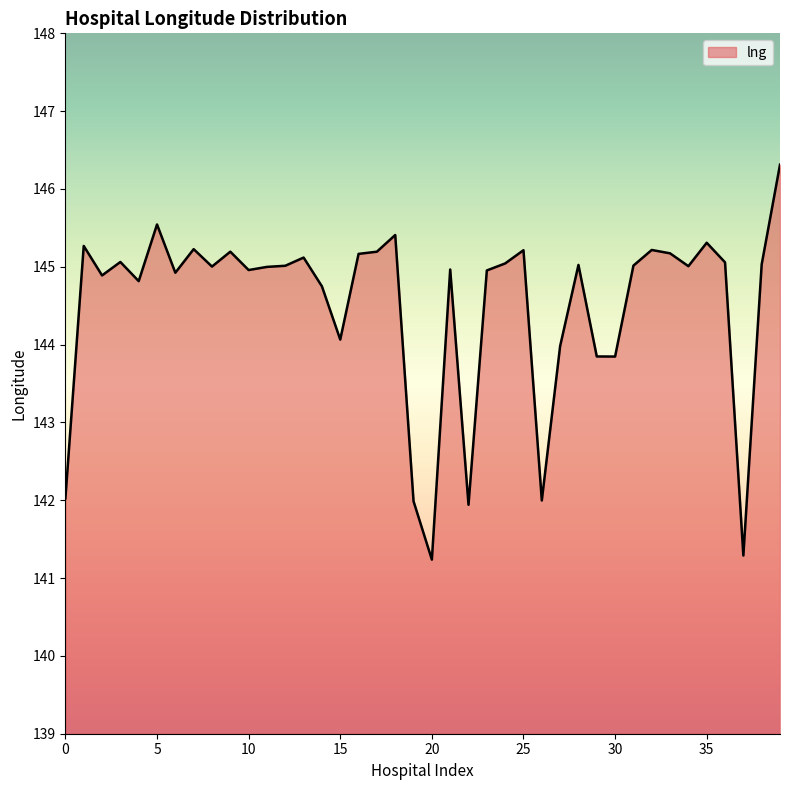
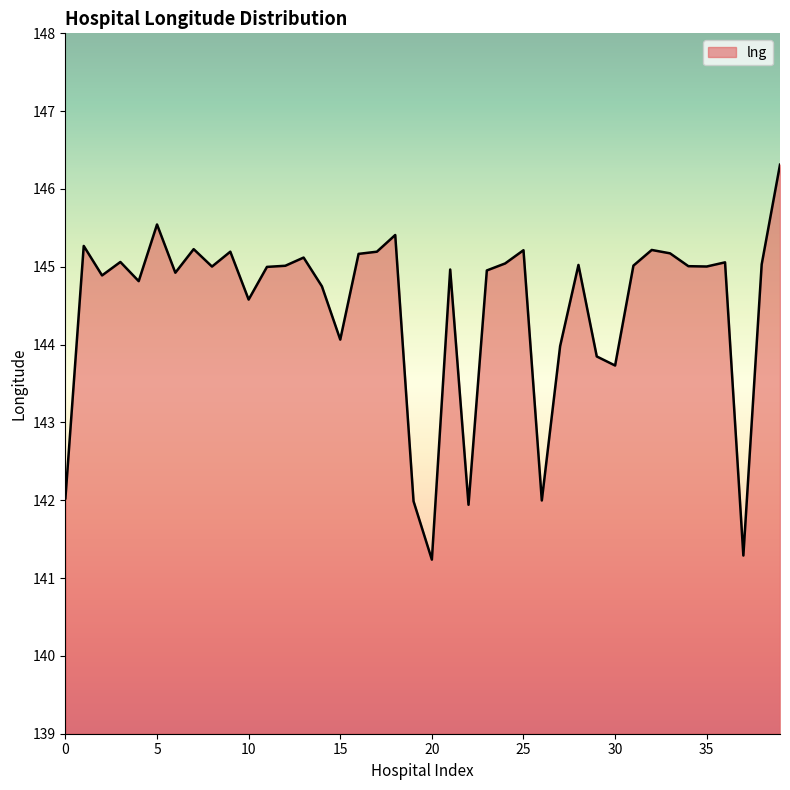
10: 145.0 -> 144.6
30: 143.8 -> 143.7
35: 145.3 -> 145.0
